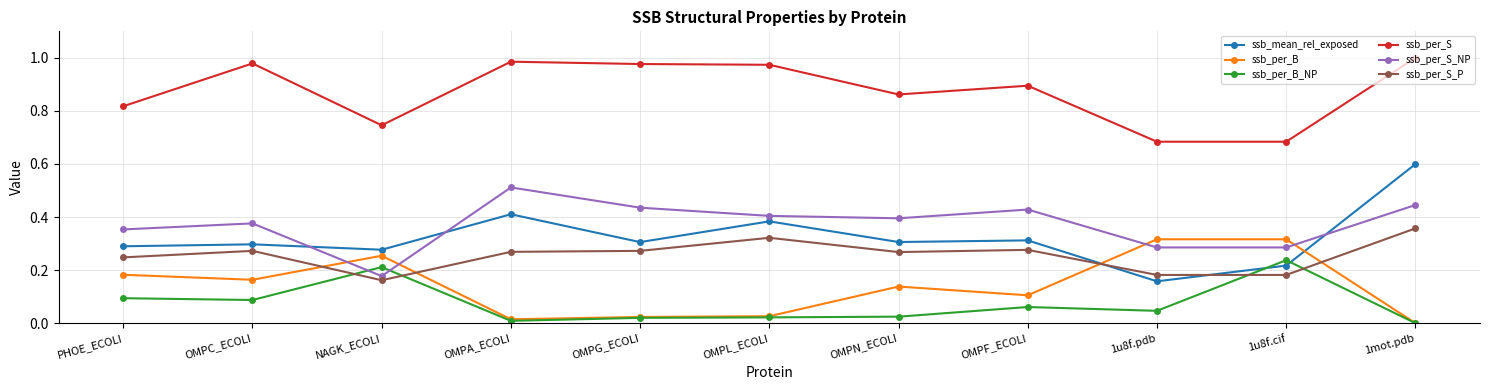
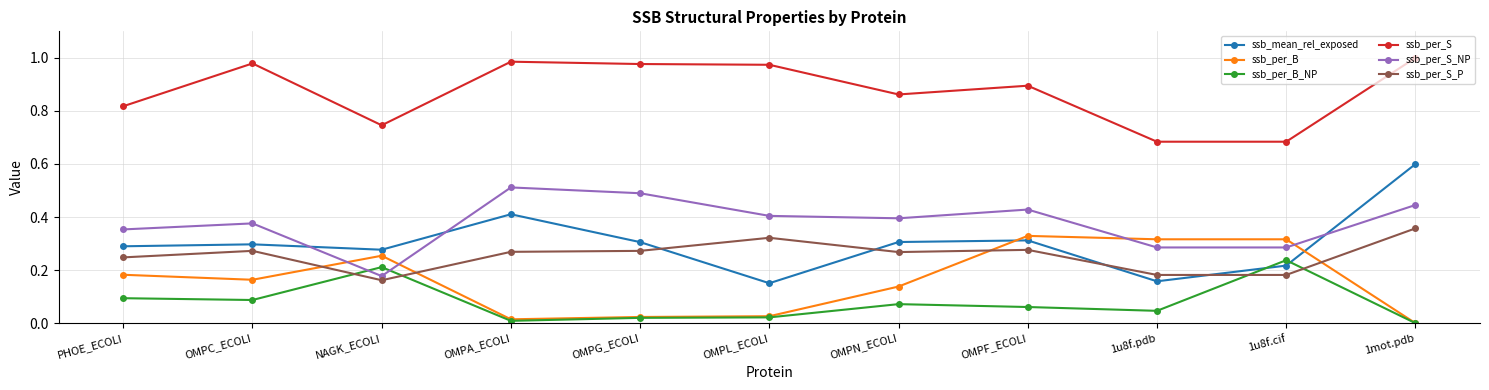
ssb_per_S_NP, OMPG_ECOLI: 0.44 -> 0.49
ssb_mean_rel_exposed, OMPL_ECOLI: 0.38 -> 0.15
ssb_per_B_NP, OMPN_ECOLI: 0.02 -> 0.07
ssb_per_B, OMPF_ECOLI: 0.10 -> 0.33
